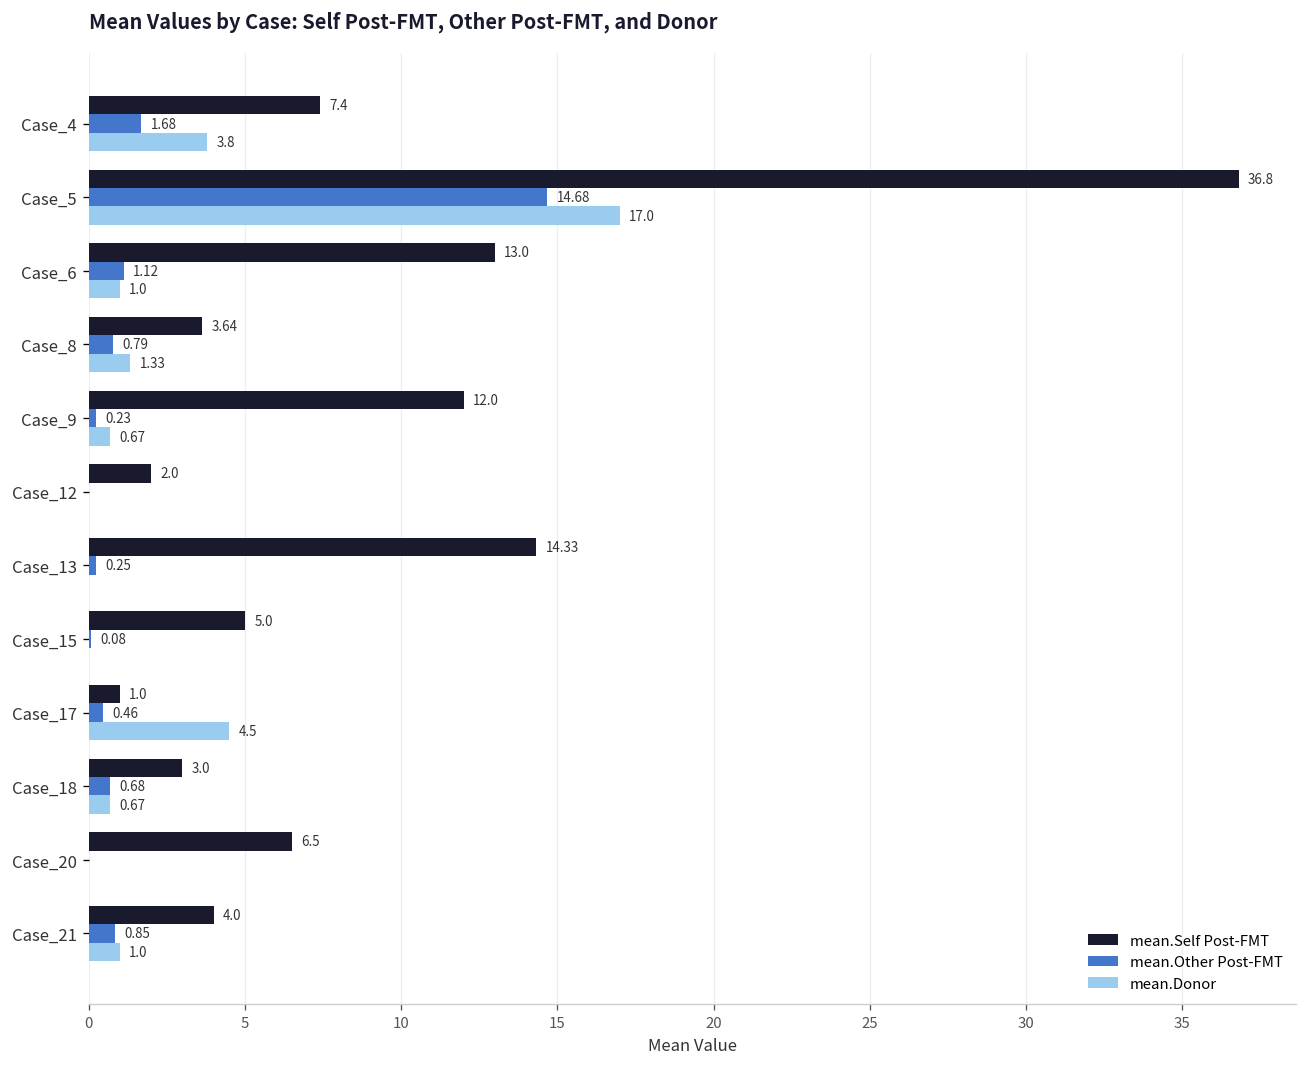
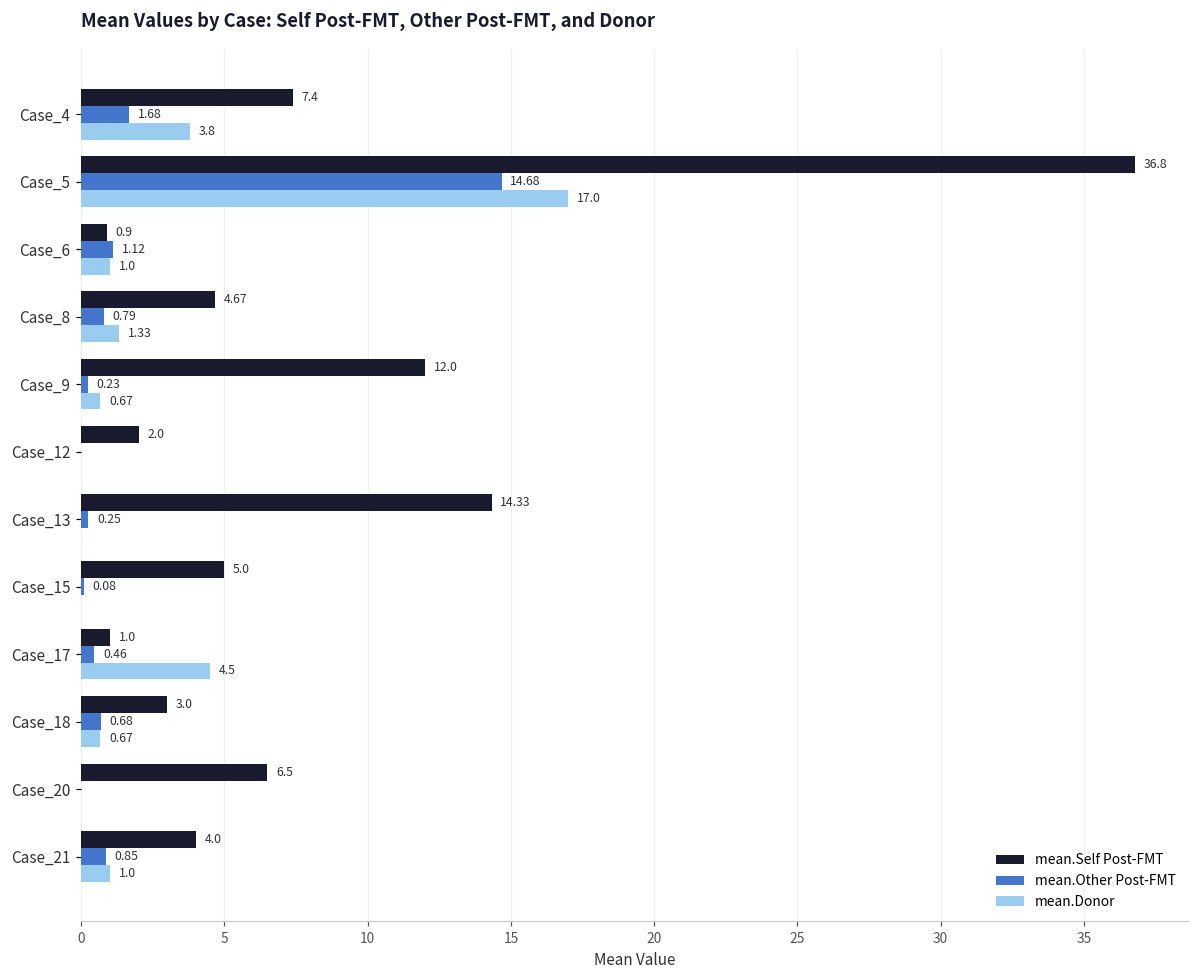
mean.Self Post-FMT, Case_6: 13.0 -> 0.9
mean.Self Post-FMT, Case_8: 3.64 -> 4.67
